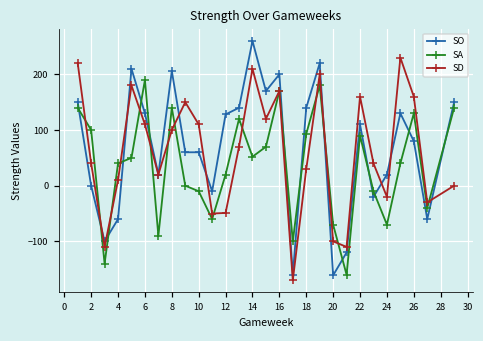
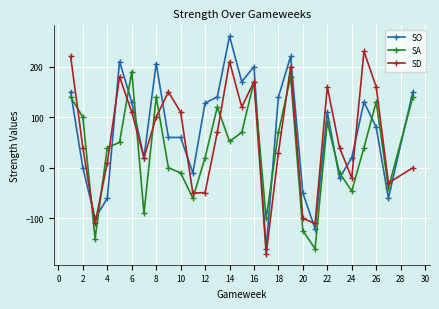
SA, 18: 90 -> 70
SO, 20: -160 -> -50
SA, 20: -70 -> -120
SA, 24: -70 -> -50
